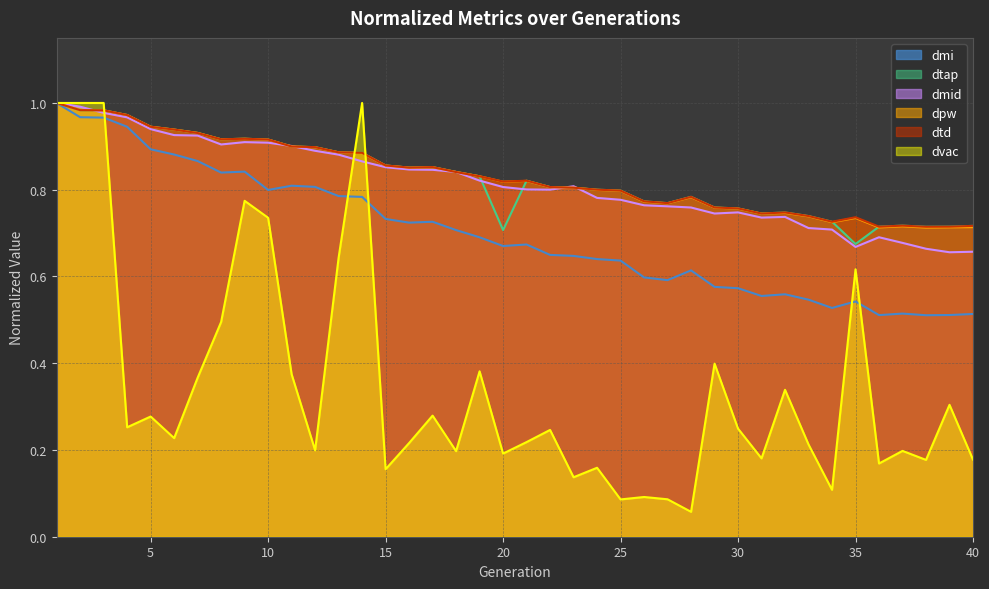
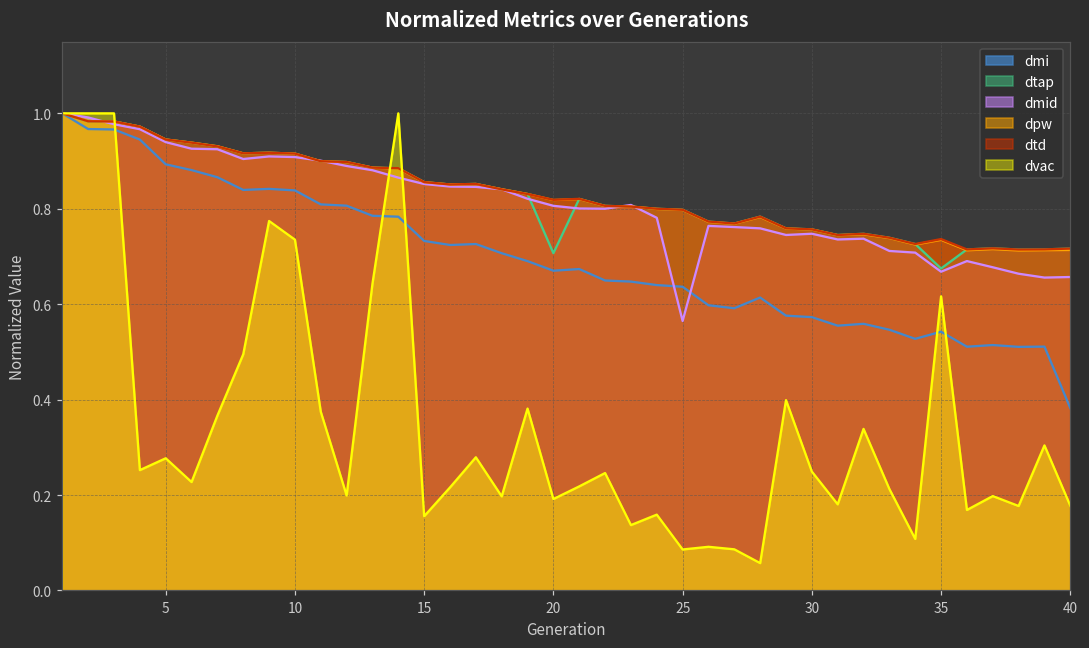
dmi, 10: 0.80 -> 0.84
dmid, 25: 0.78 -> 0.56
dmi, 40: 0.51 -> 0.38
